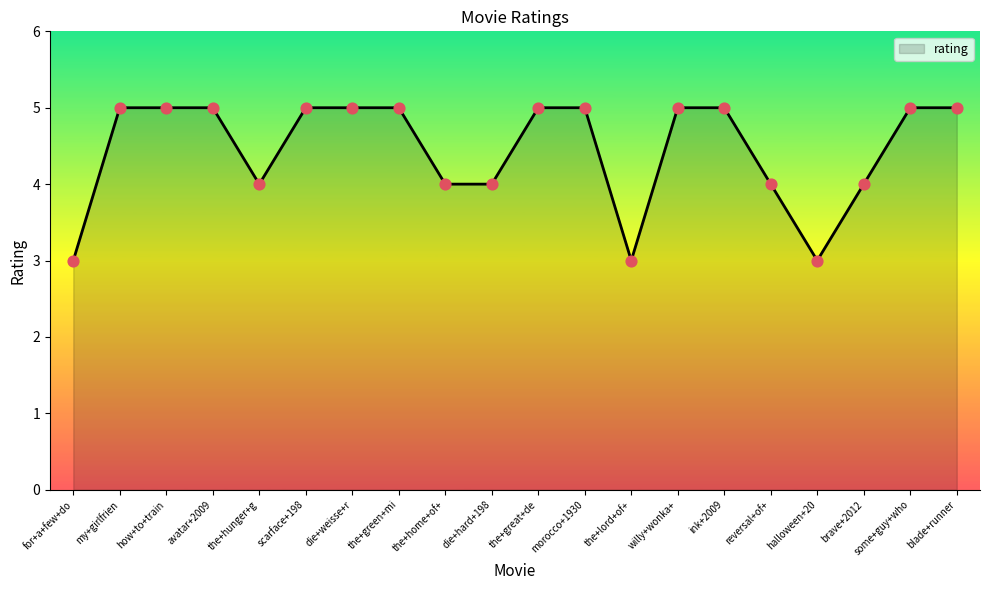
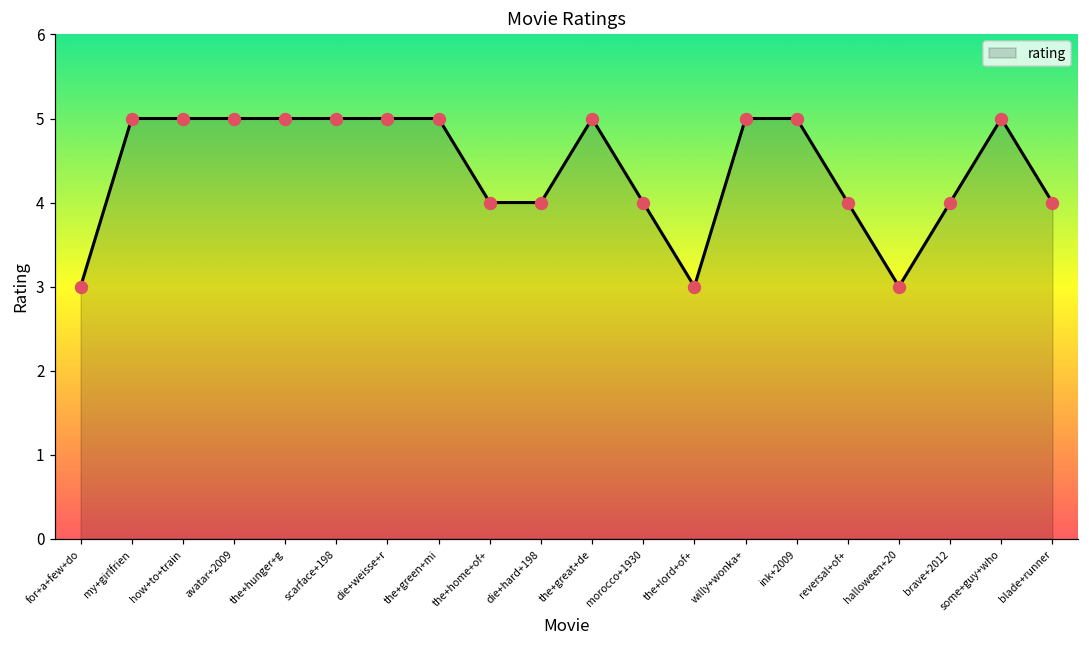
the+hunger+g: 4 -> 5
morocco+1930: 5 -> 4
blade+runner: 5 -> 4
